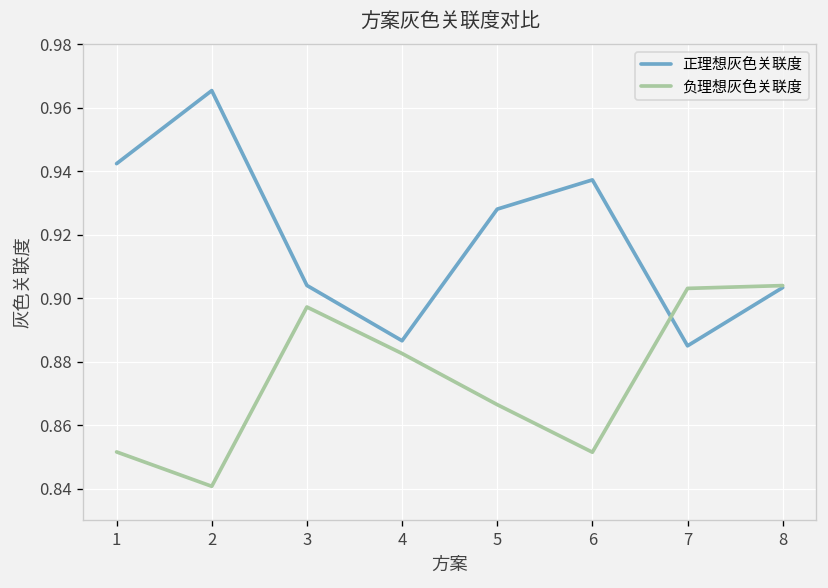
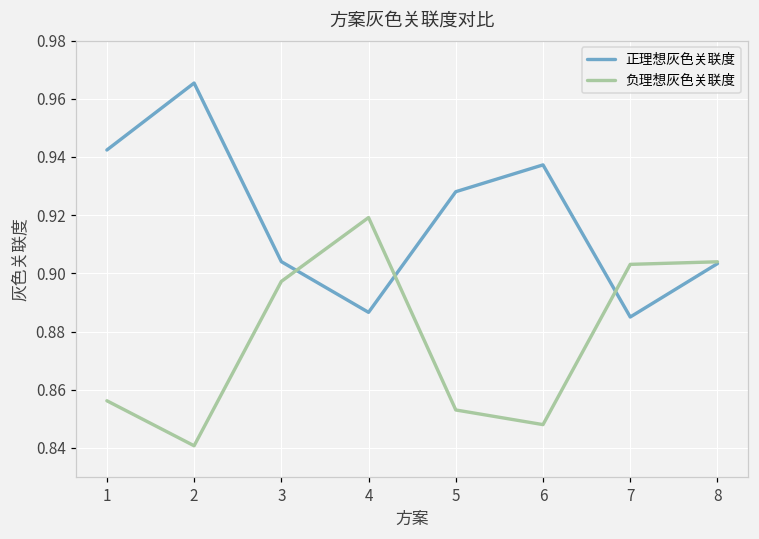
负理想灰色关联度, 1: 0.852 -> 0.856
负理想灰色关联度, 4: 0.883 -> 0.919
负理想灰色关联度, 5: 0.866 -> 0.853
负理想灰色关联度, 6: 0.851 -> 0.848
